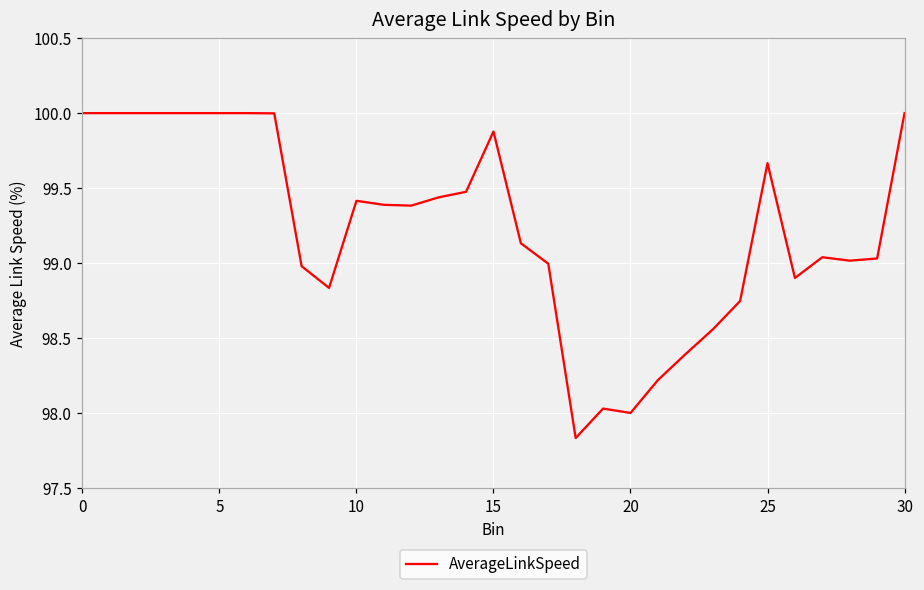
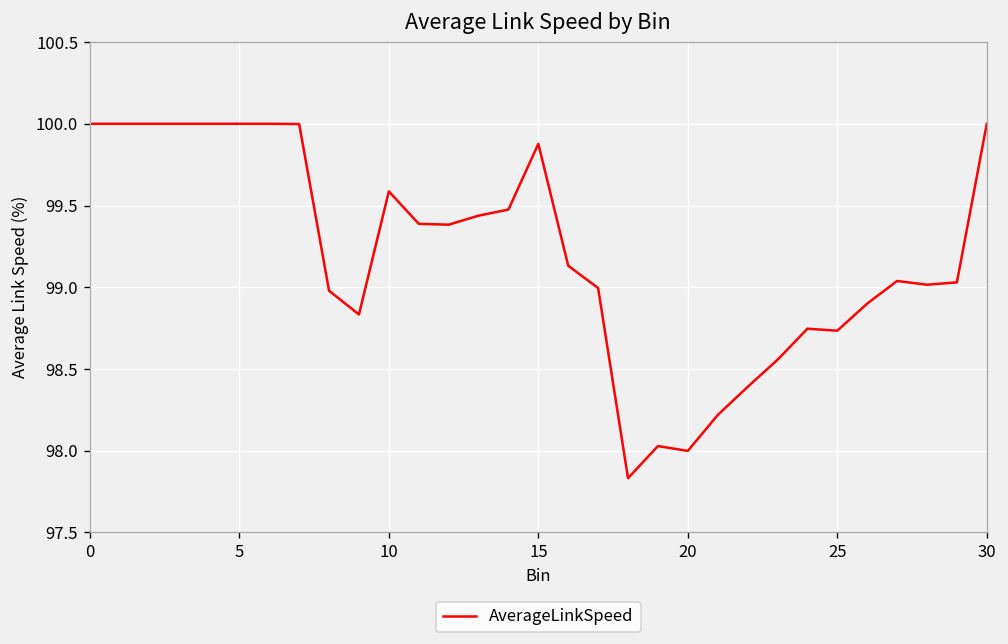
10: 99.41 -> 99.59
25: 99.67 -> 98.73
